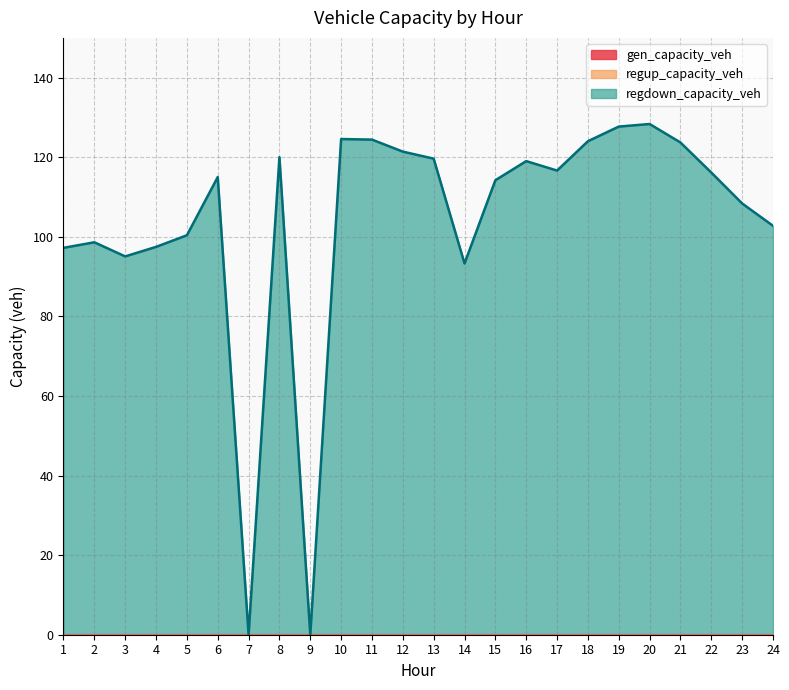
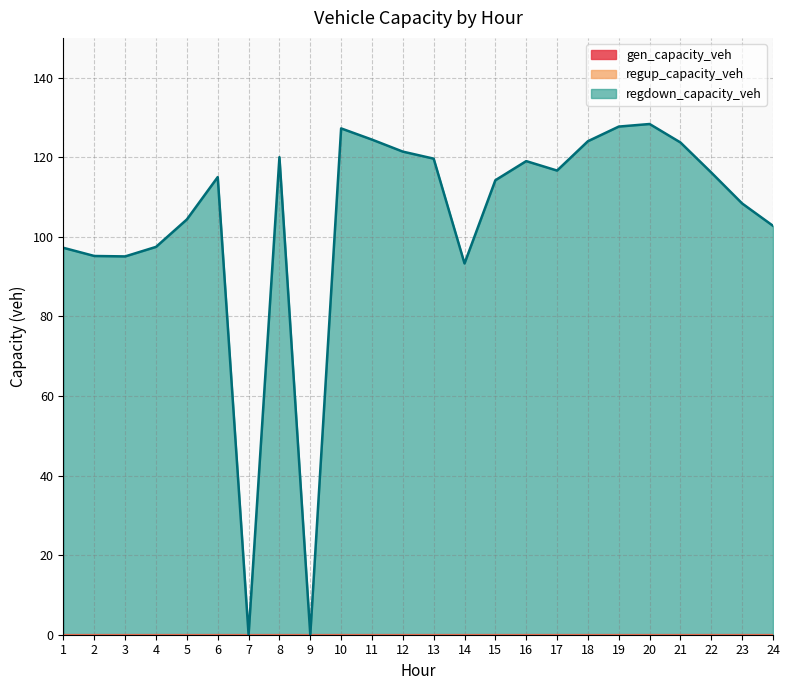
regdown_capacity_veh, 2: 99 -> 95
regdown_capacity_veh, 5: 100 -> 104
regdown_capacity_veh, 10: 125 -> 127
